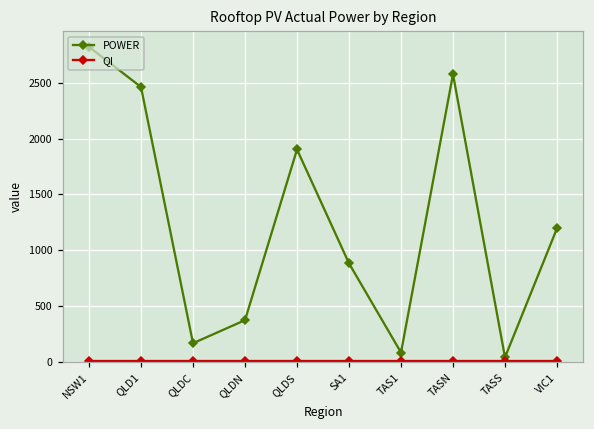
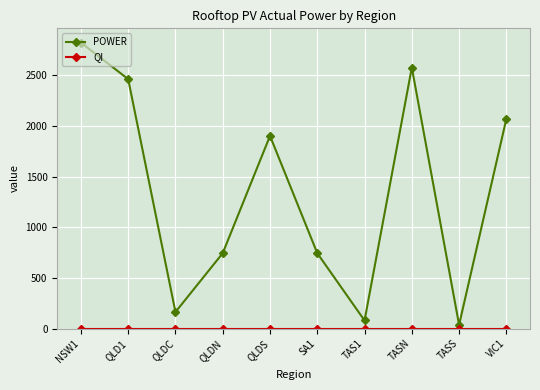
POWER, QLDN: 370 -> 740
POWER, SA1: 880 -> 740
POWER, VIC1: 1190 -> 2070
